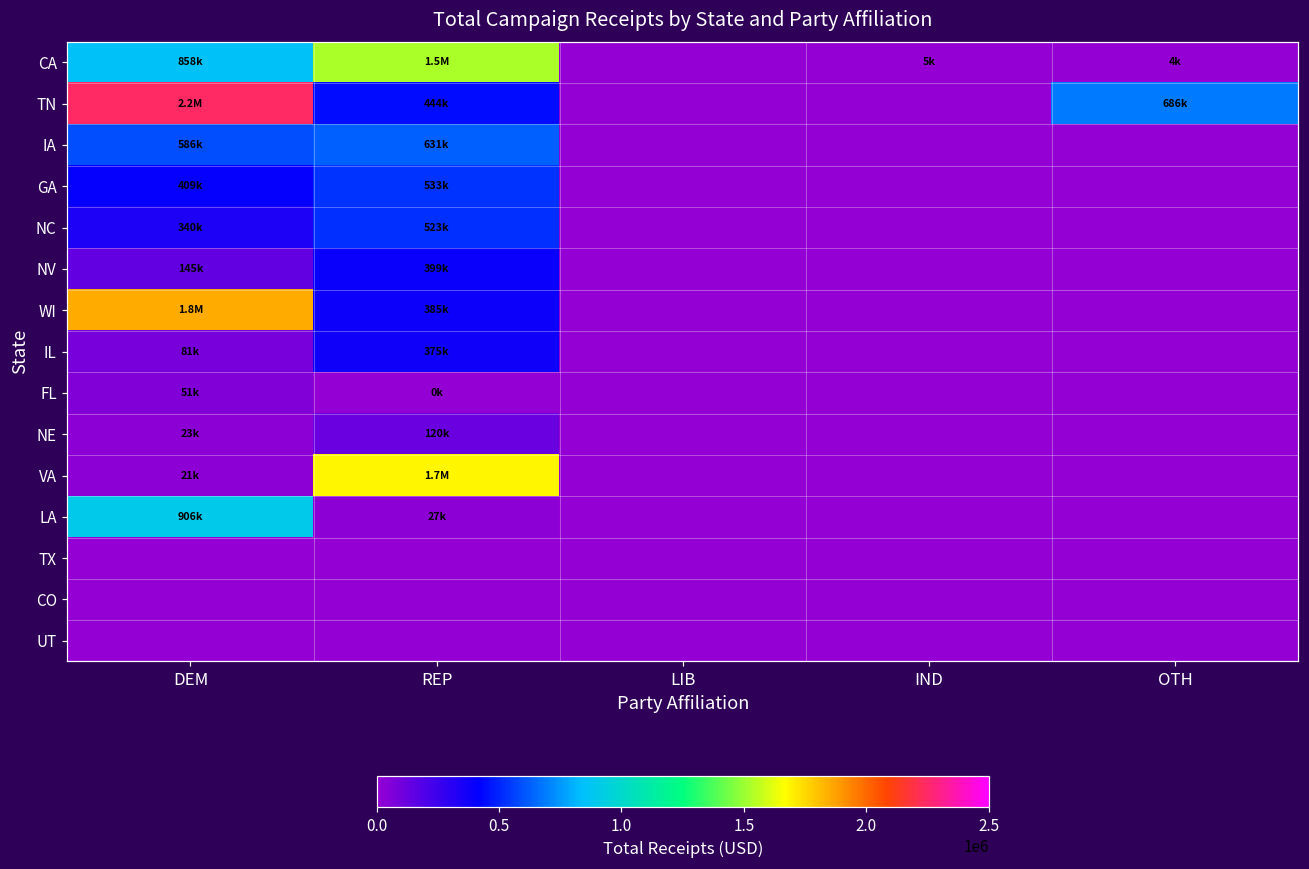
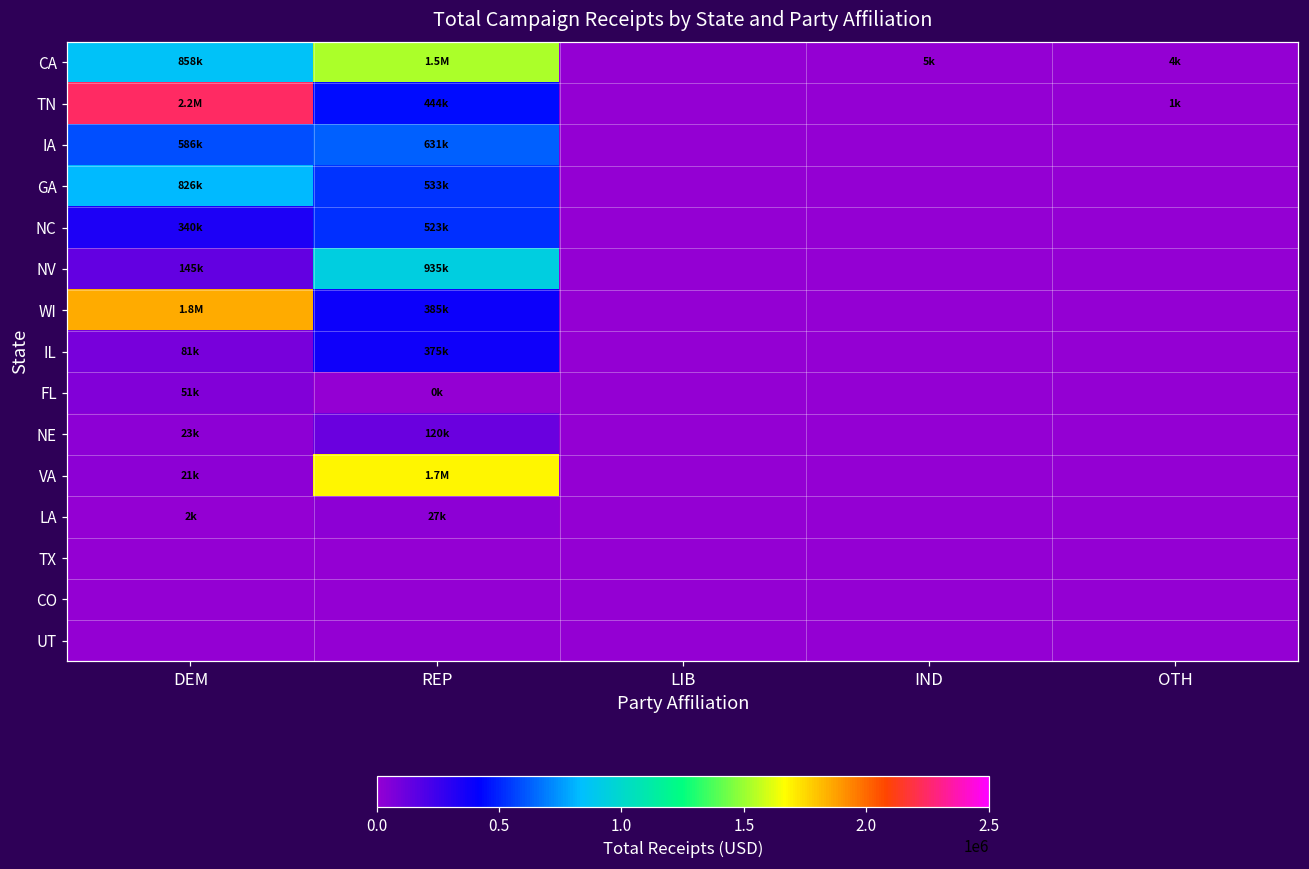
TN, OTH: 686k -> 1k
GA, DEM: 409k -> 826k
NV, REP: 399k -> 935k
LA, DEM: 906k -> 2k
